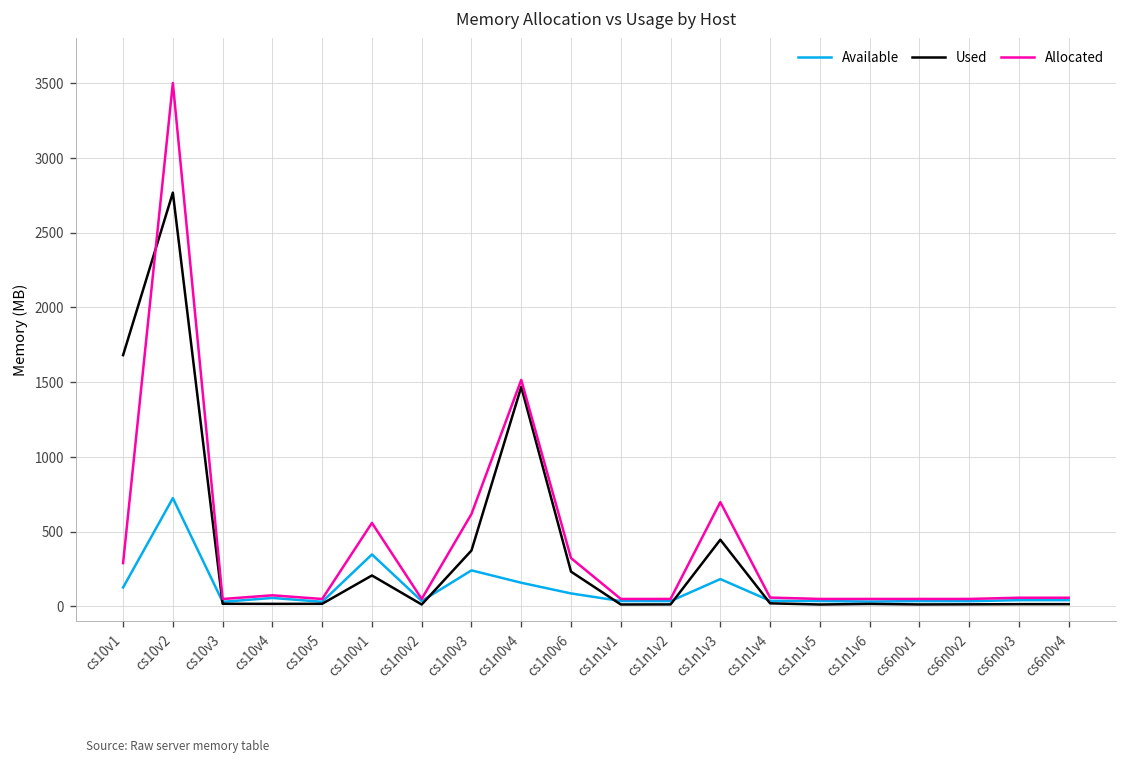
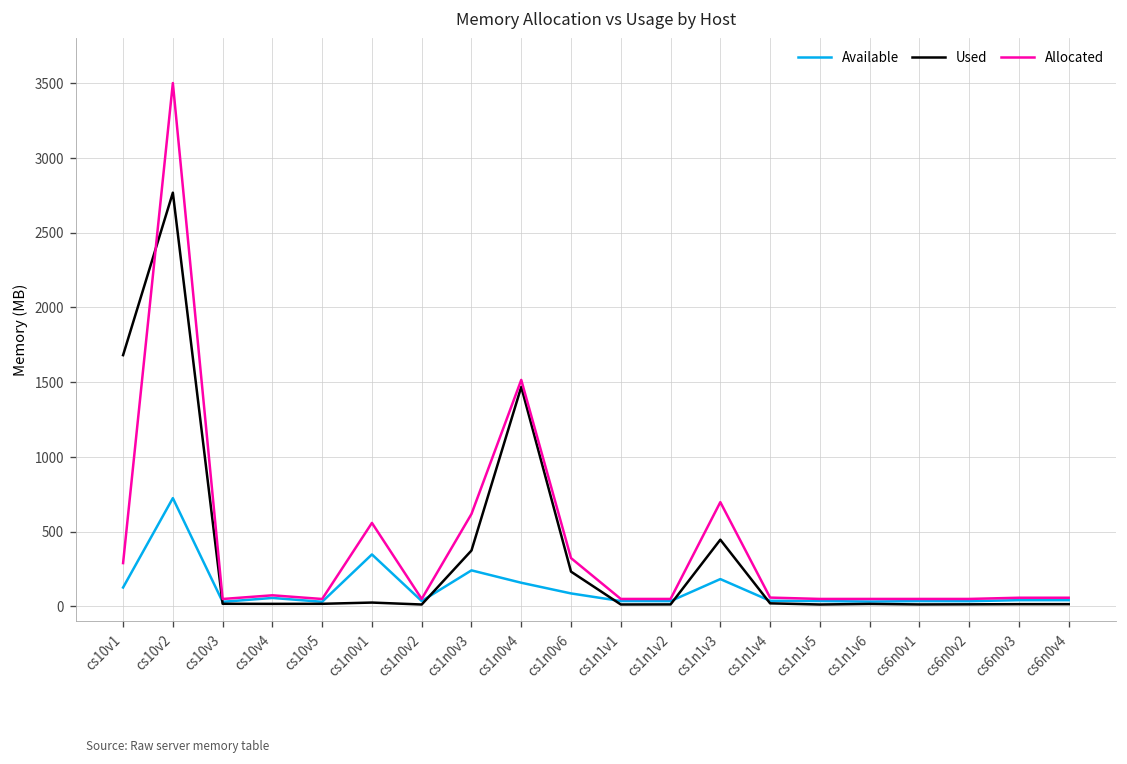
Used, cs1n0v1: 210 -> 30
